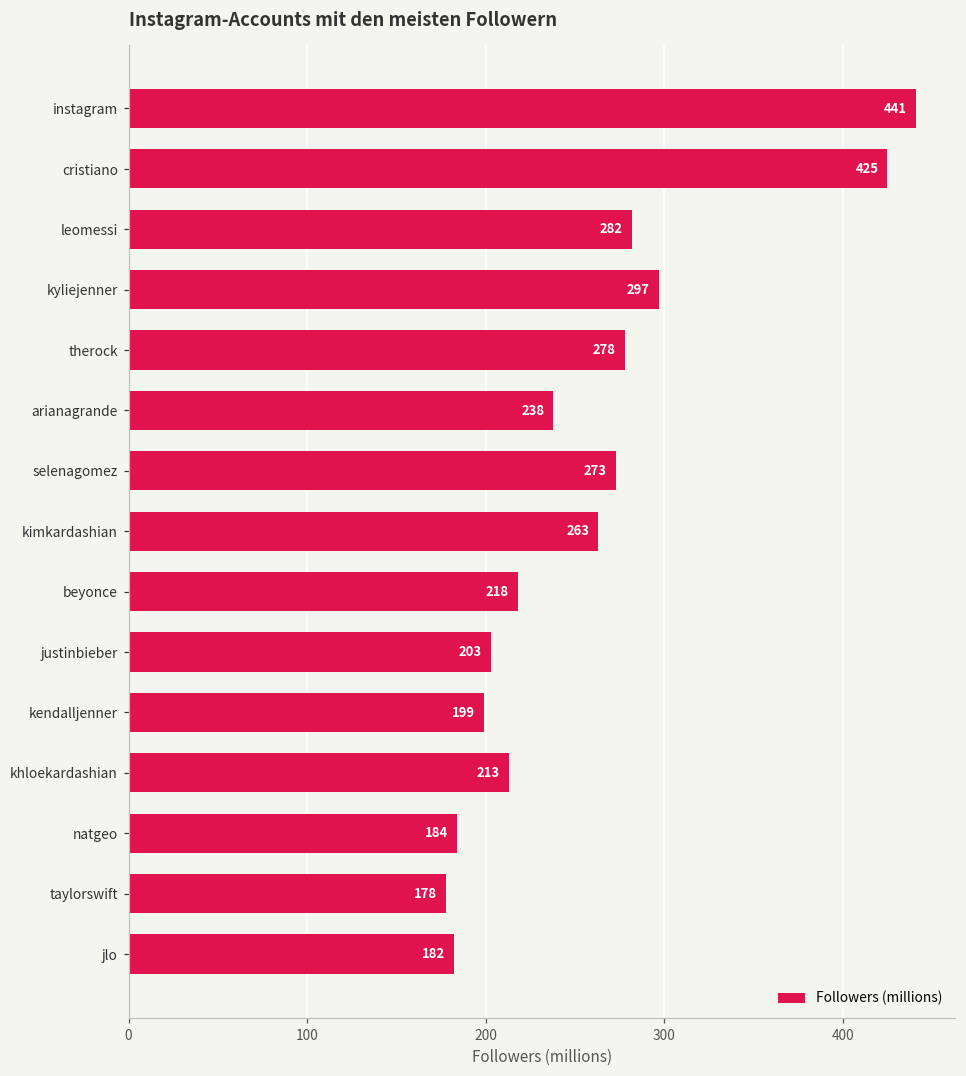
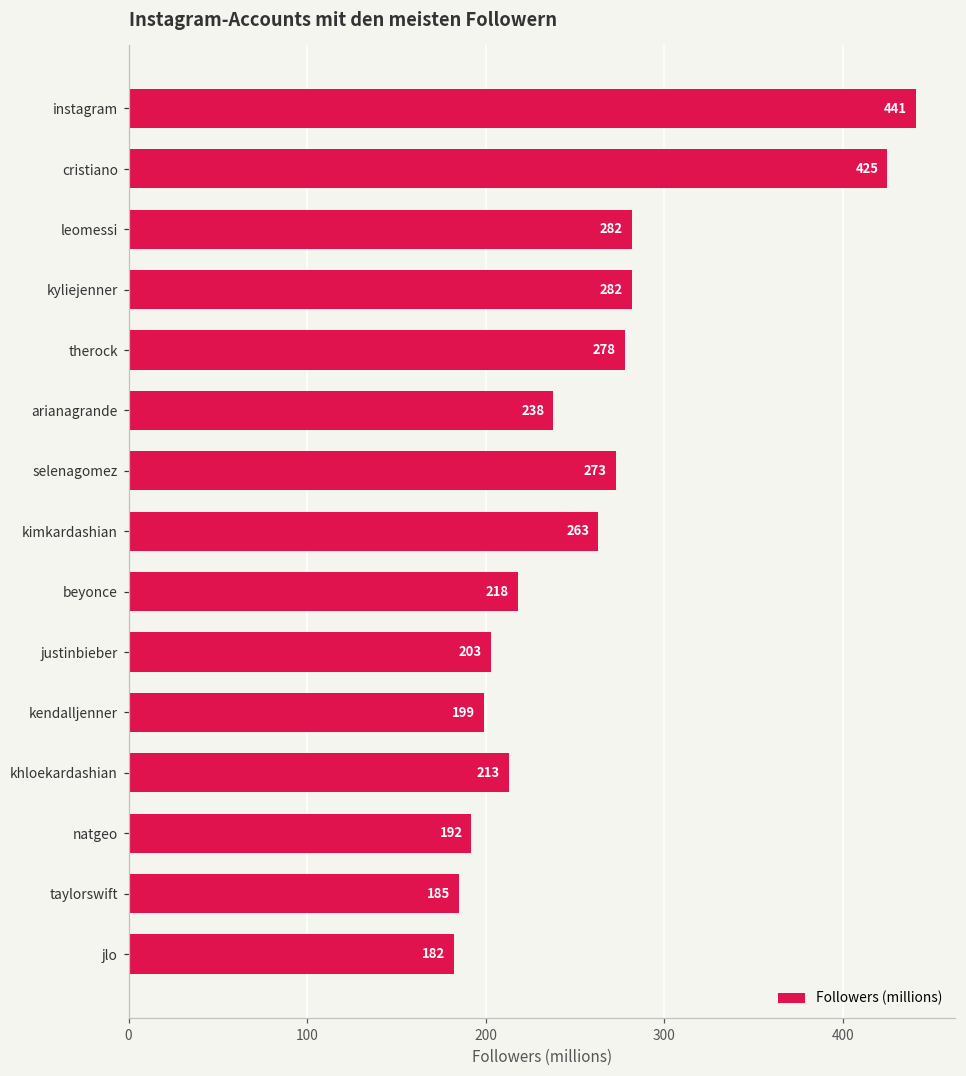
kyliejenner: 297 -> 282
natgeo: 184 -> 192
taylorswift: 178 -> 185
